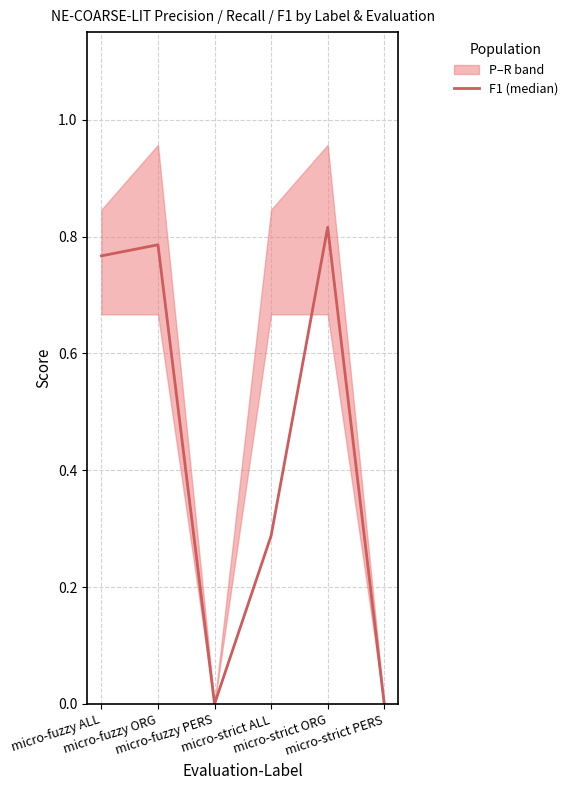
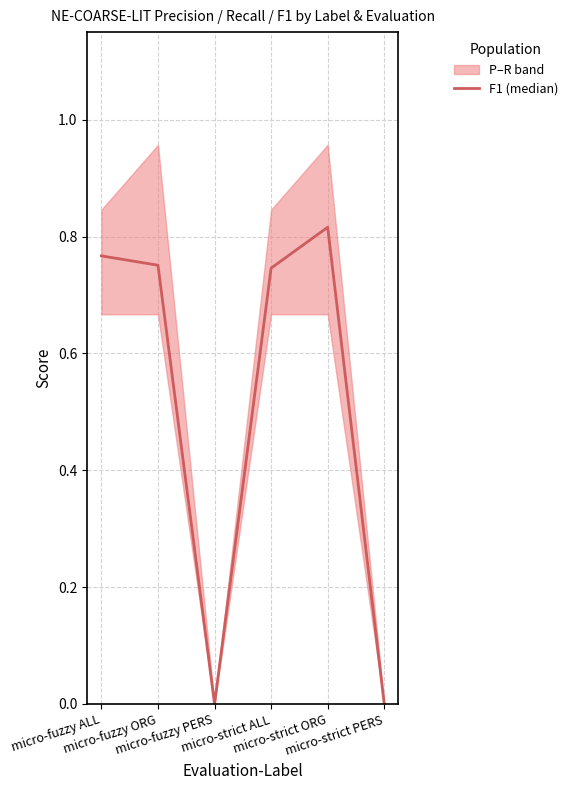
F1 (median), micro-fuzzy ORG: 0.79 -> 0.75
F1 (median), micro-strict ALL: 0.29 -> 0.75
